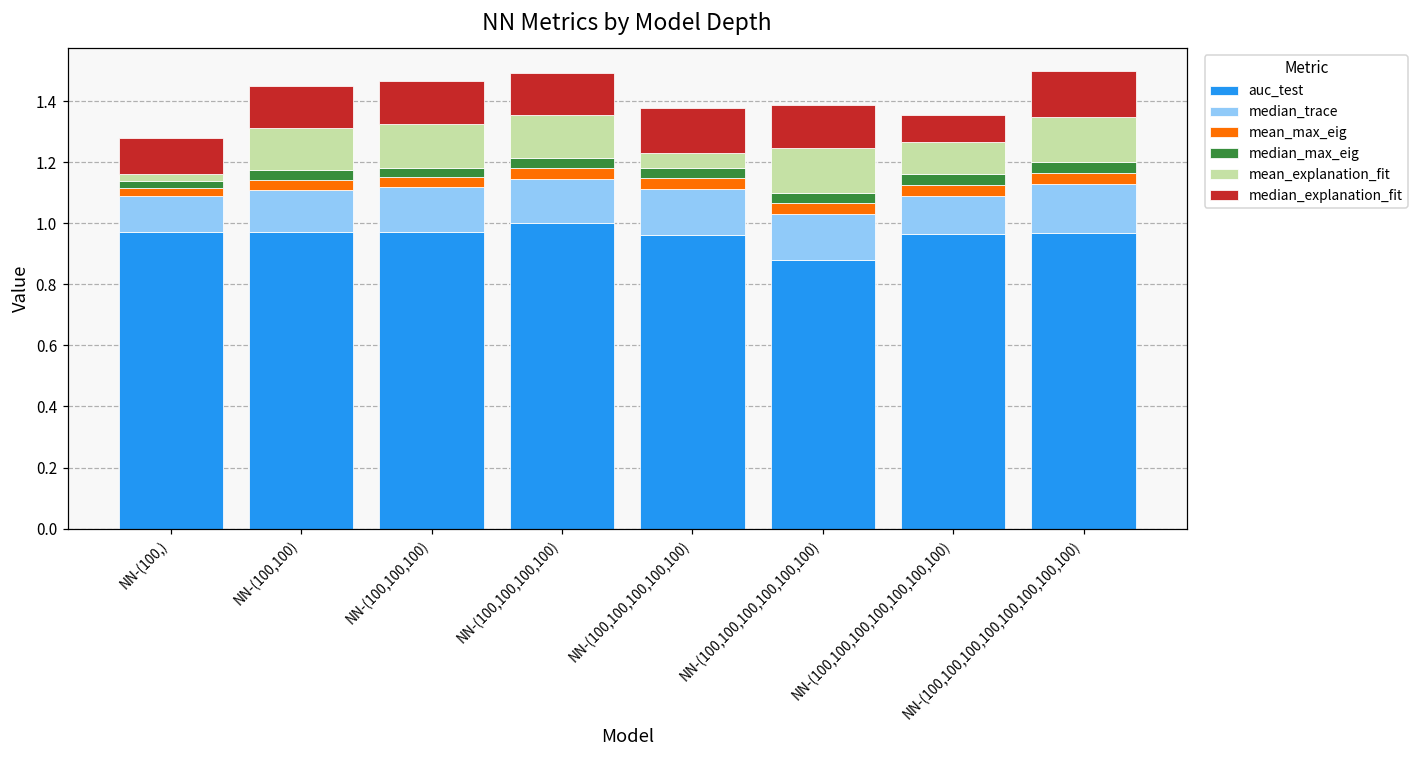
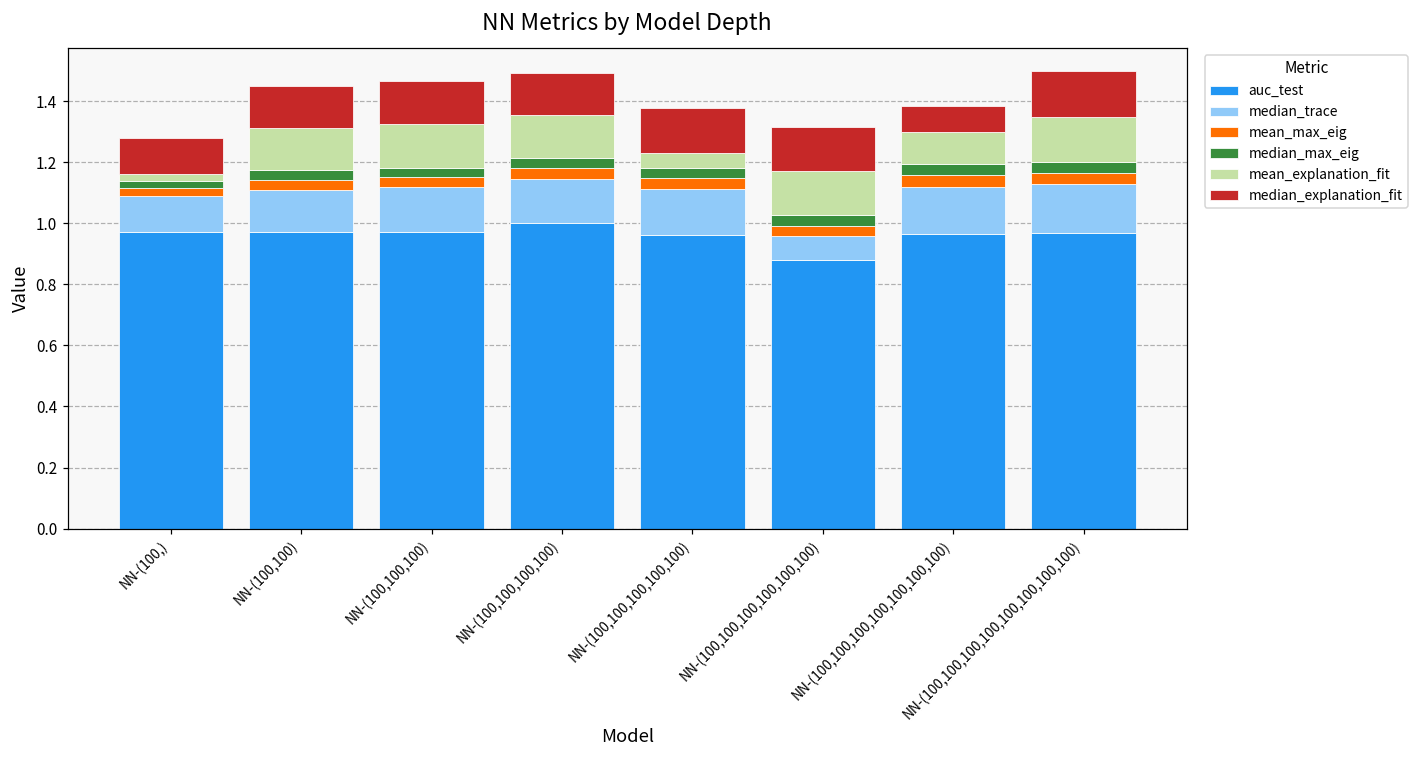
median_trace, NN-(100,100,100,100,100,100): 0.15 -> 0.08
median_trace, NN-(100,100,100,100,100,100,100): 0.12 -> 0.16
